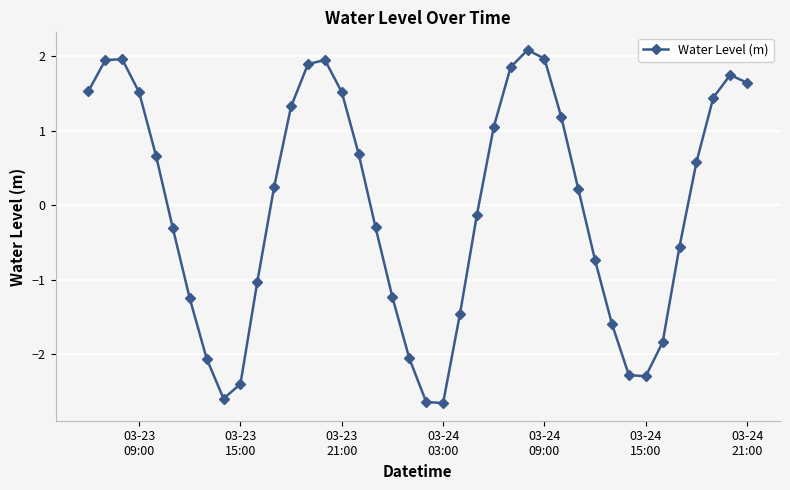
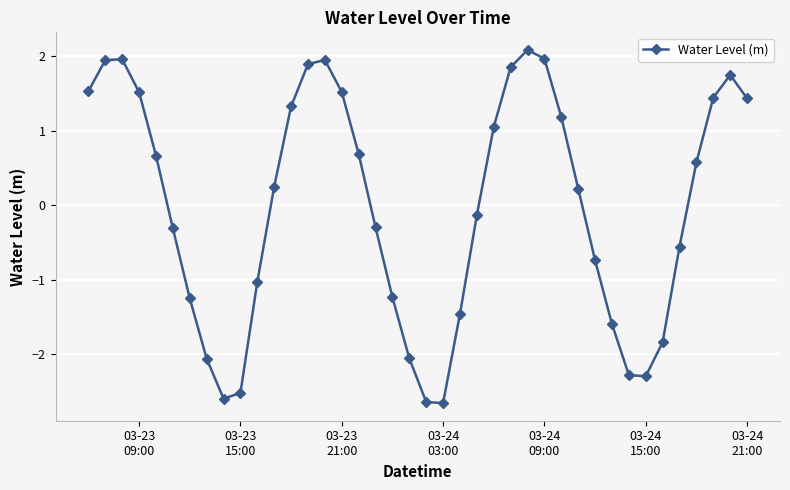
03-23 15:00: -2.4 -> -2.5
03-24 21:00: 1.6 -> 1.4
